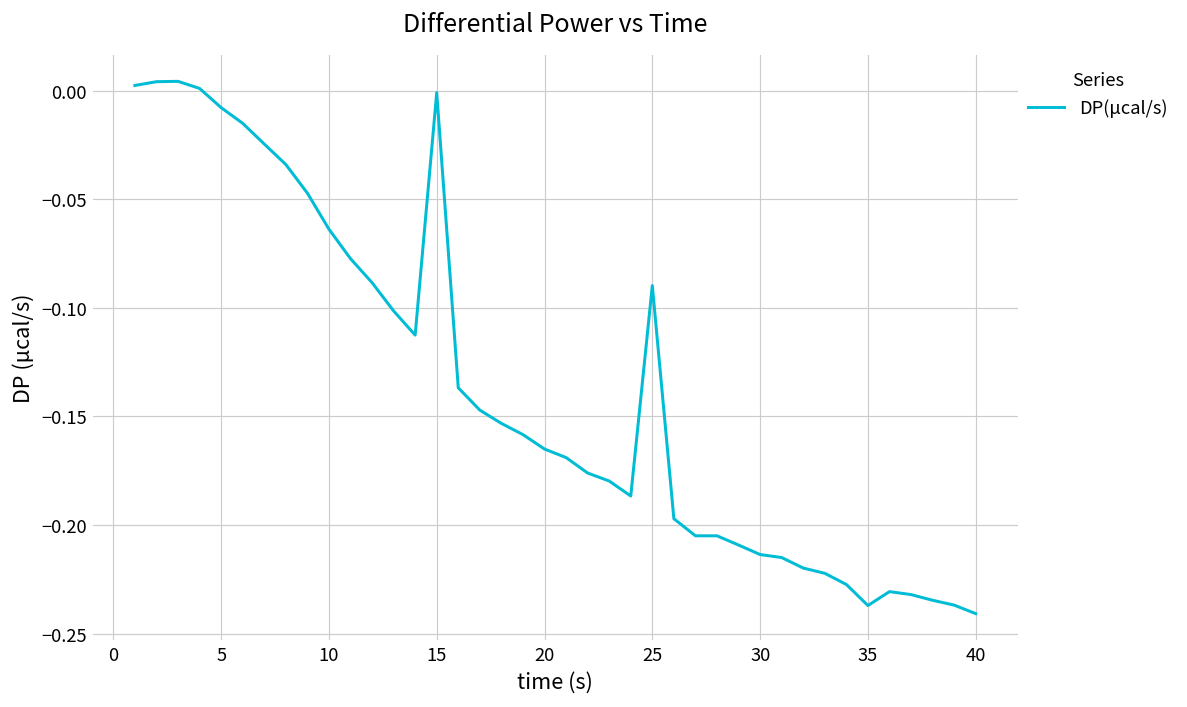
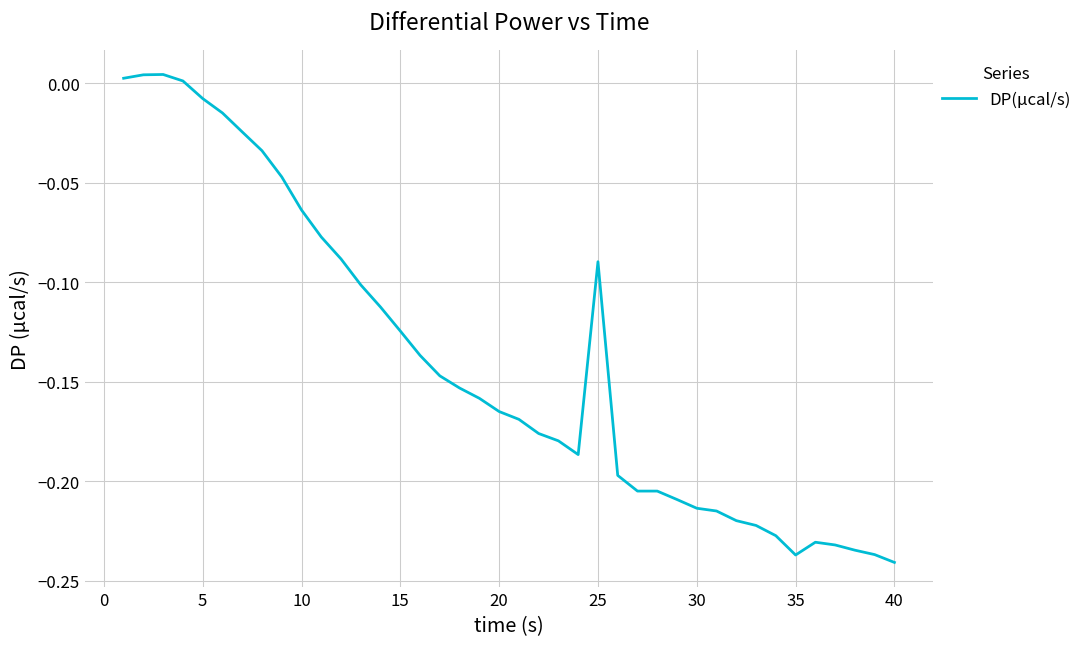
15: -0.001 -> -0.125
